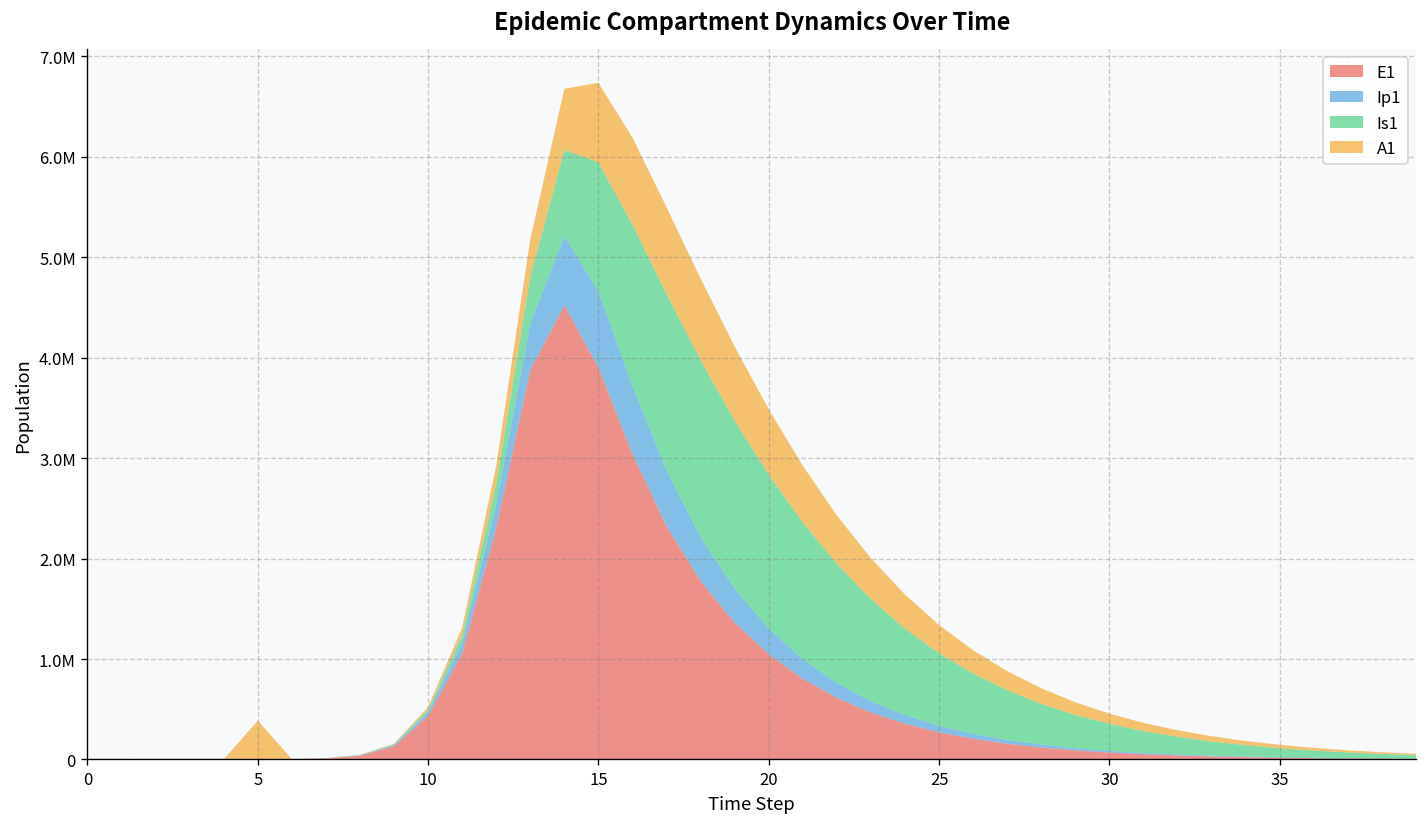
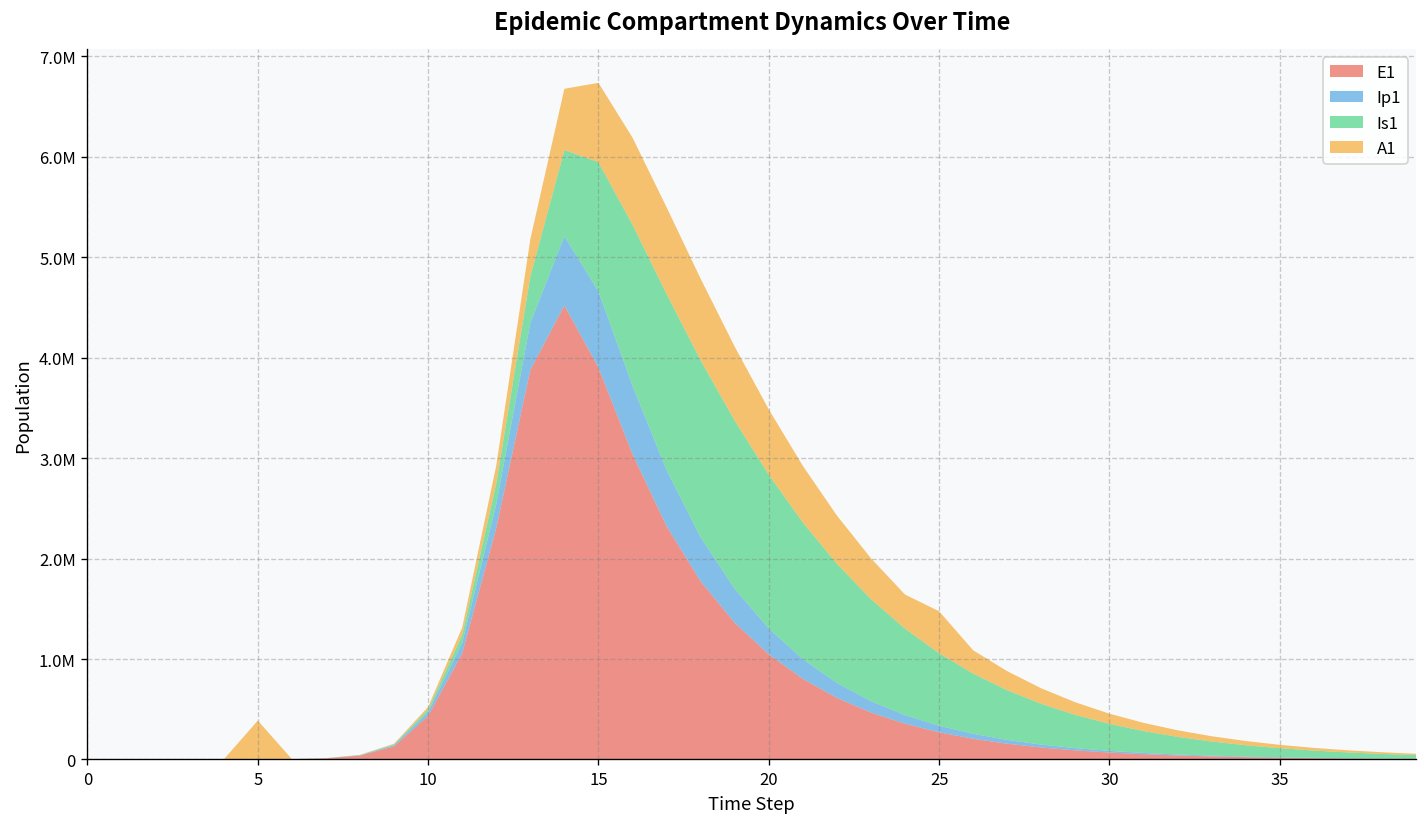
A1, 25: 300000 -> 400000
